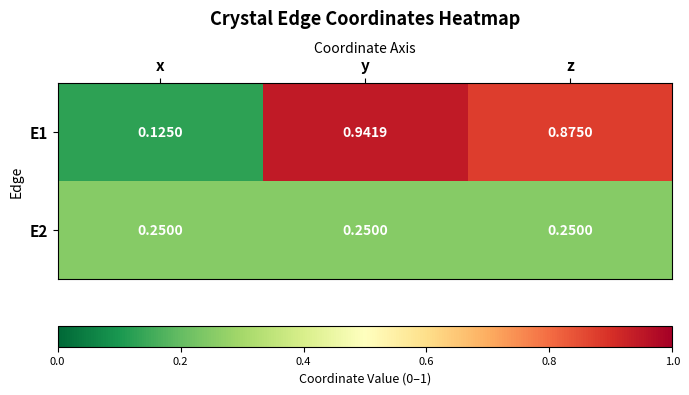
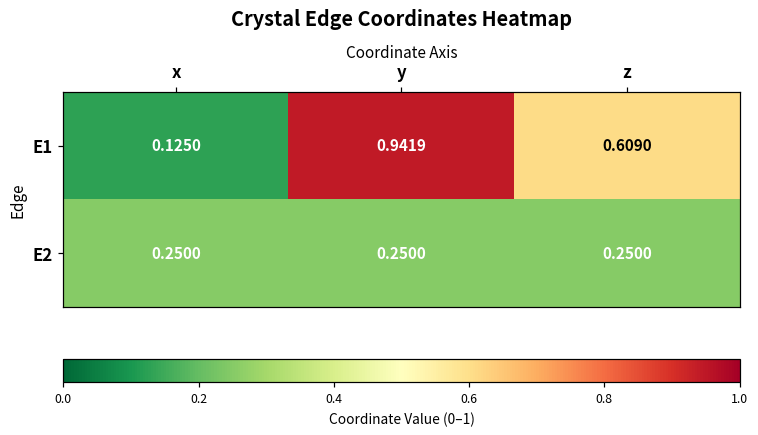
E1, z: 0.8750 -> 0.6090
